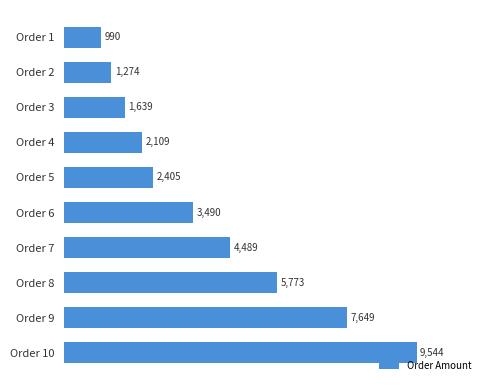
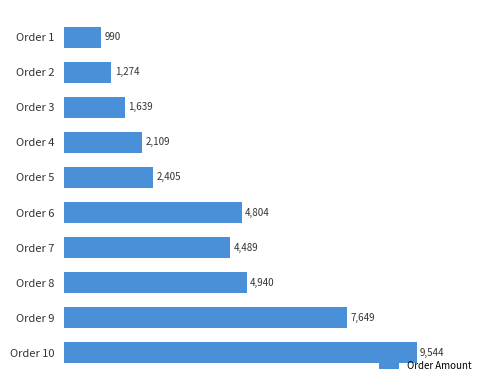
Order 6: 3,490 -> 4,804
Order 8: 5,773 -> 4,940
